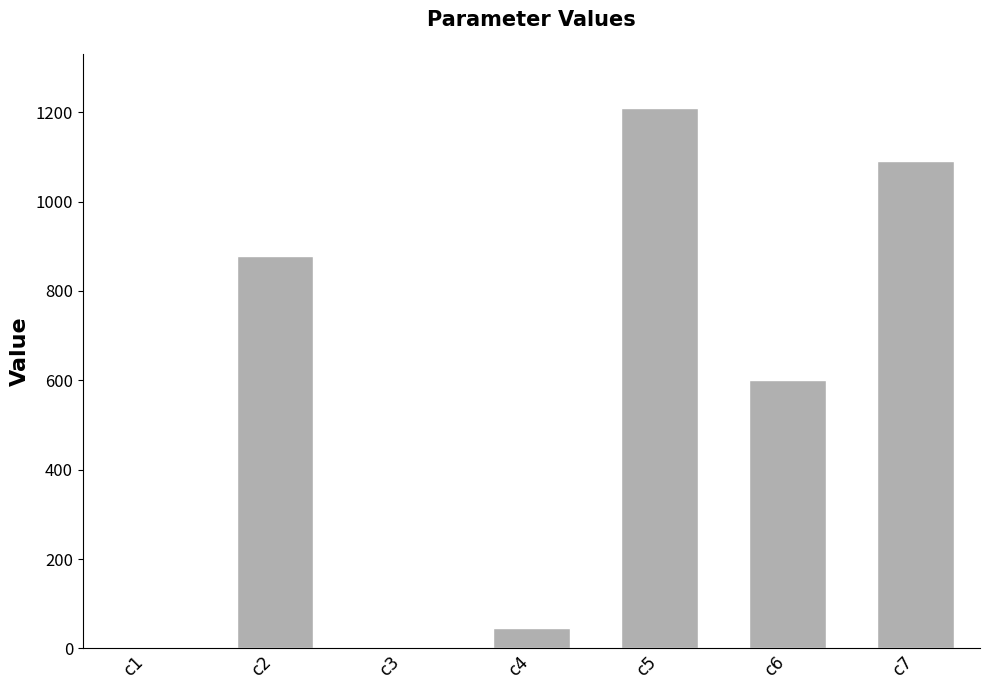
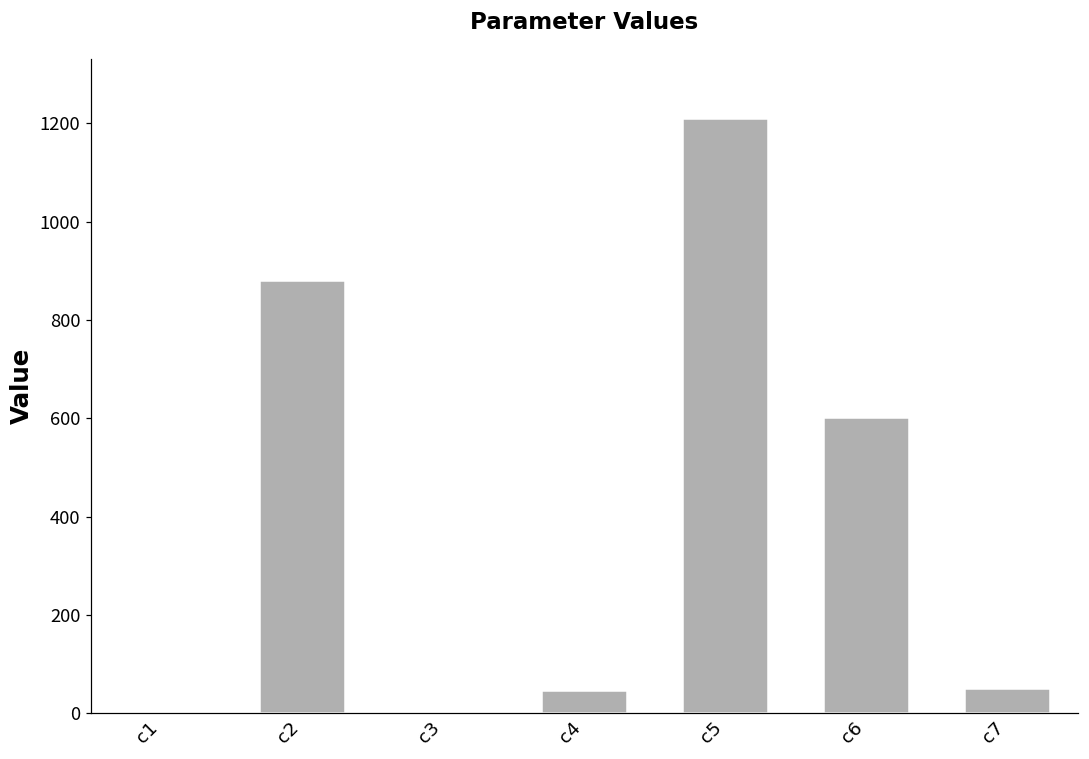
c7: 1090 -> 50
